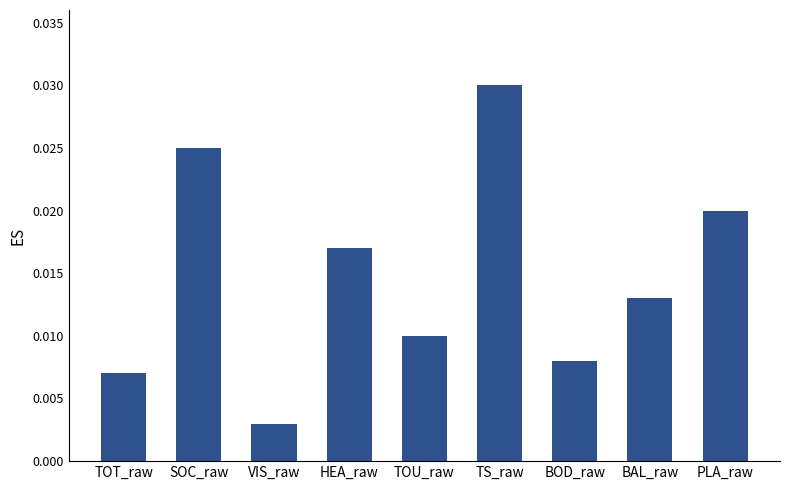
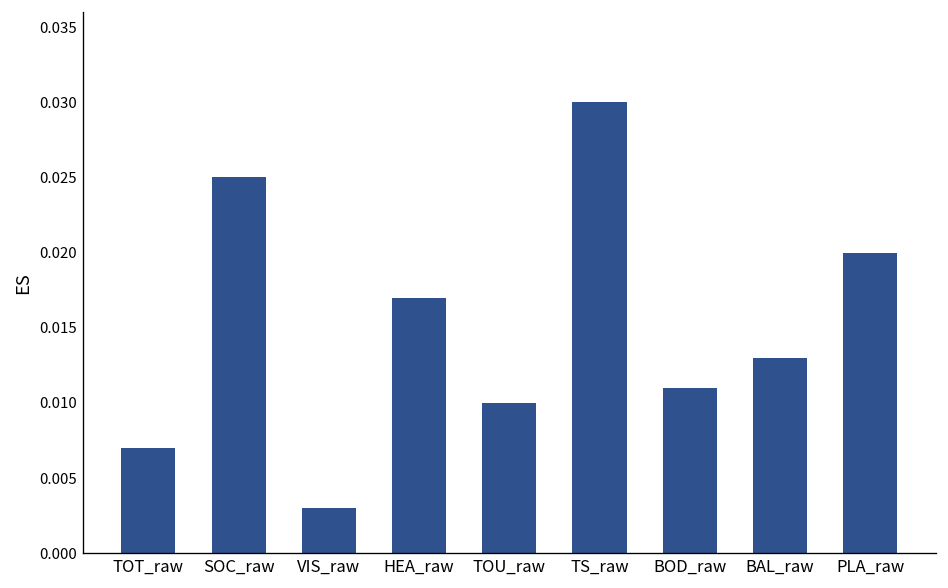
BOD_raw: 0.008 -> 0.011
